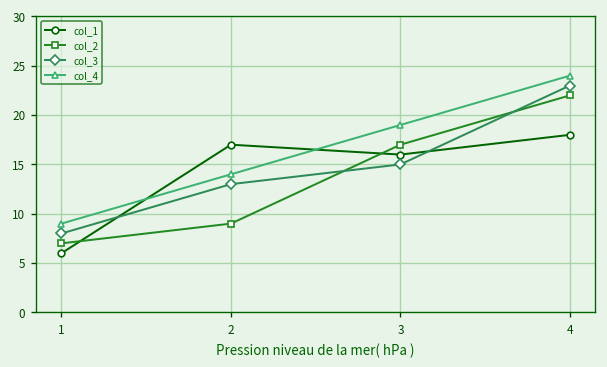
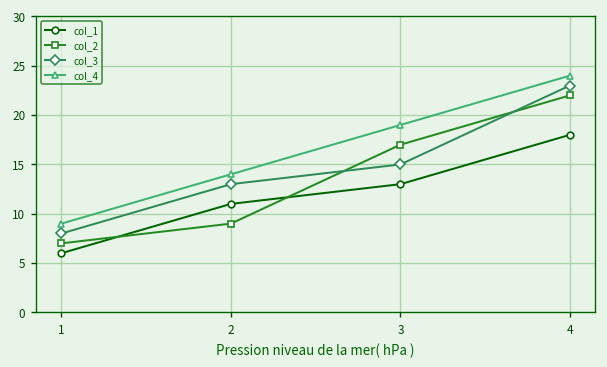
col_1, 2: 17 -> 11
col_1, 3: 16 -> 13
